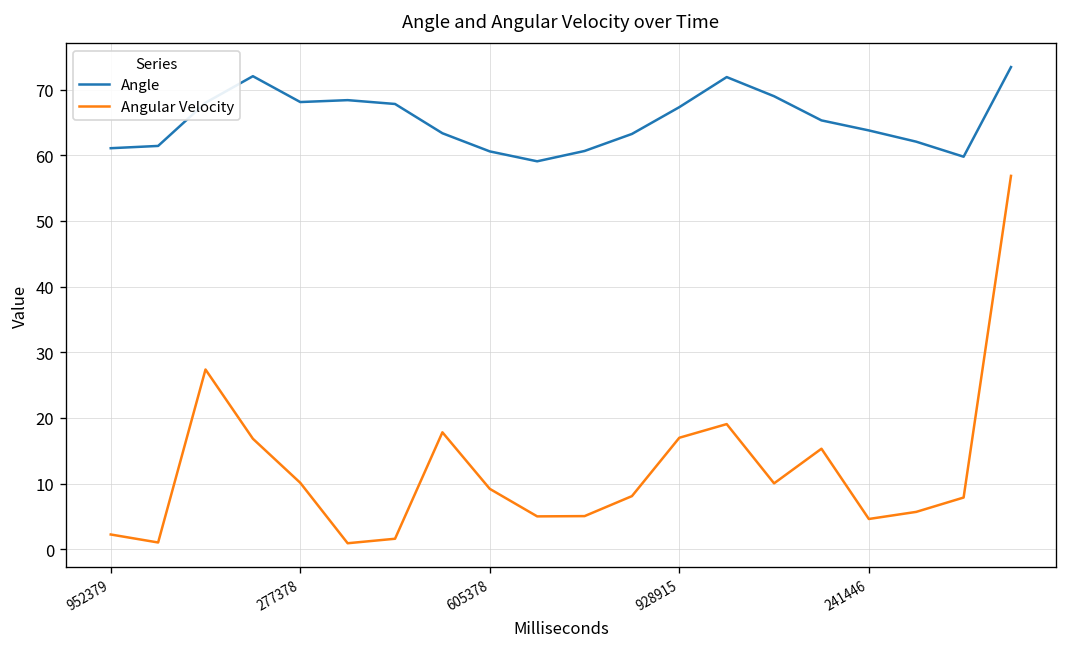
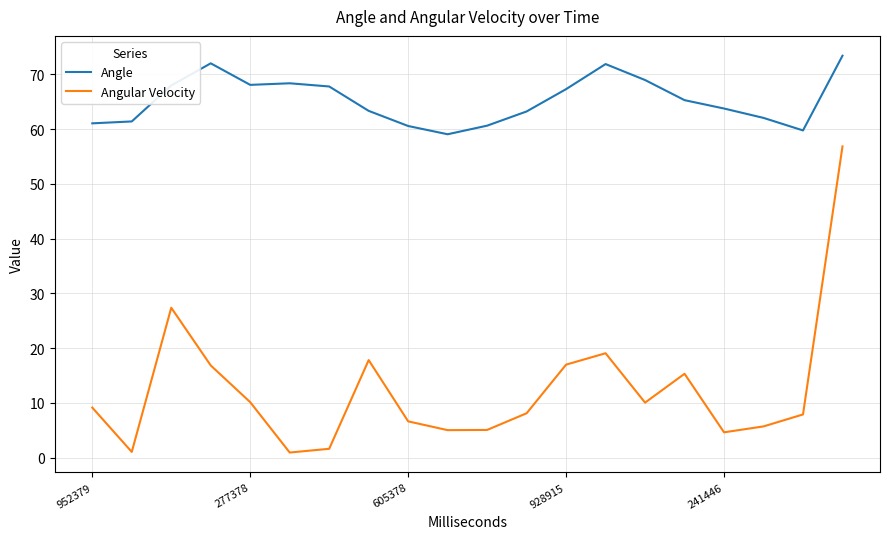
Angular Velocity, 952379: 2 -> 9
Angular Velocity, 605378: 9 -> 7
